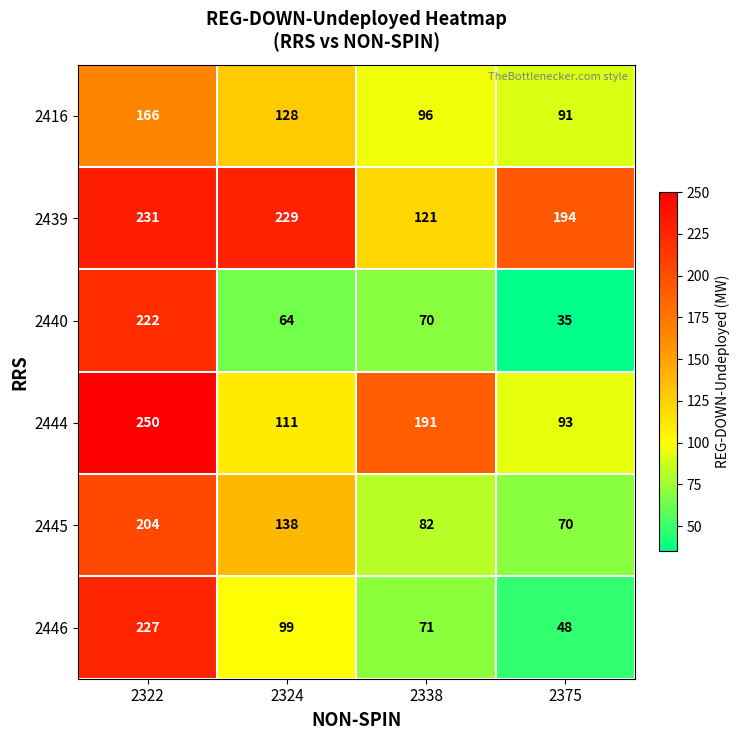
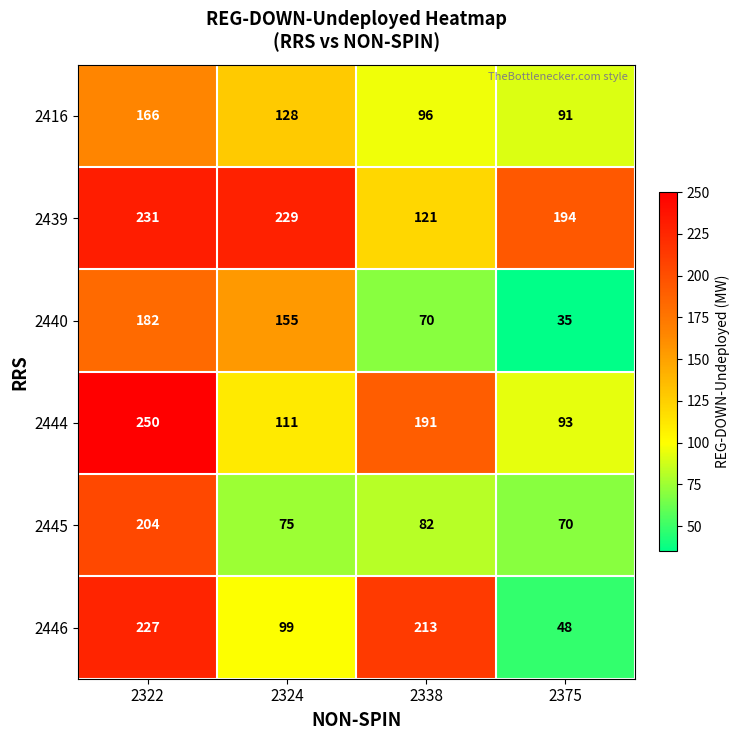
2440, 2322: 222 -> 182
2440, 2324: 64 -> 155
2445, 2324: 138 -> 75
2446, 2338: 71 -> 213
